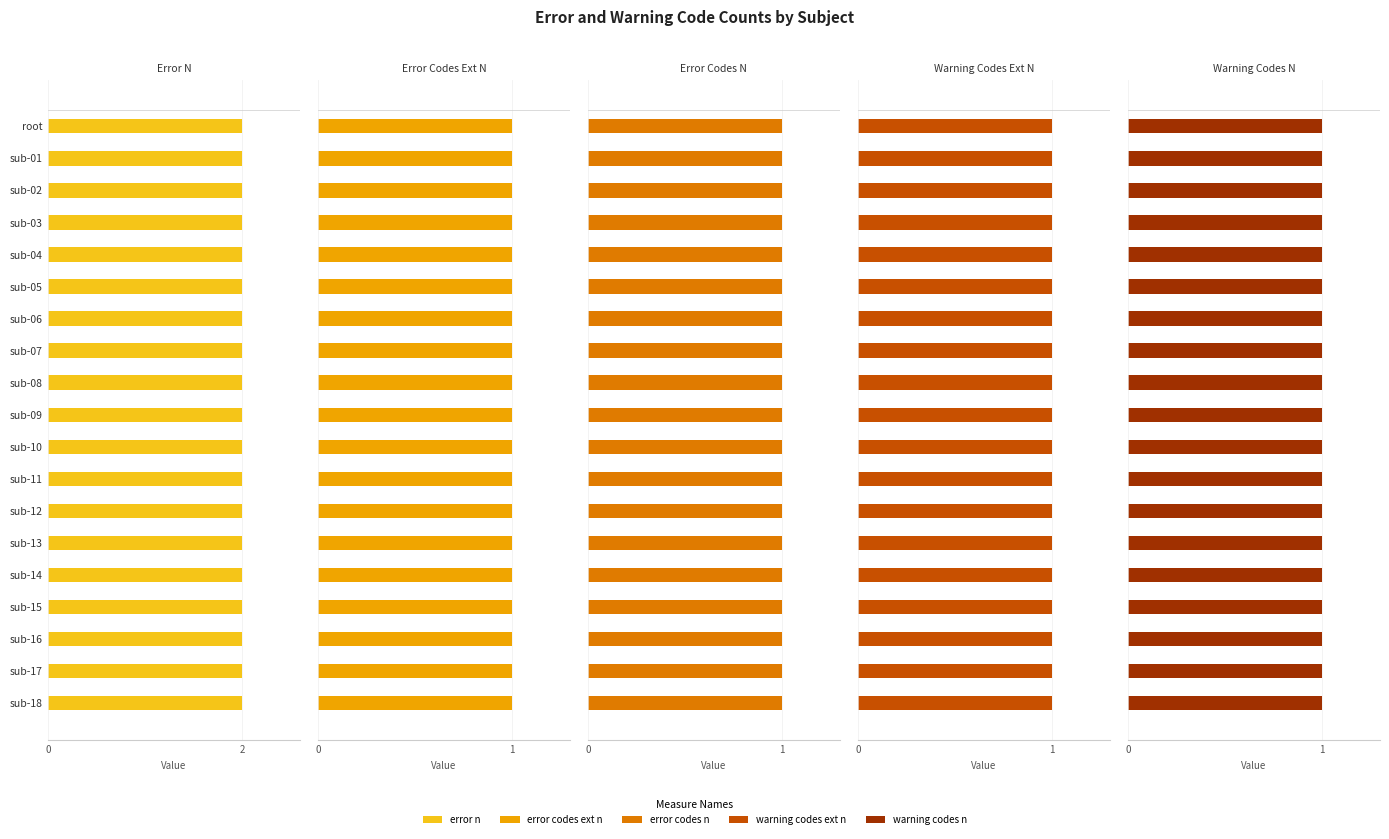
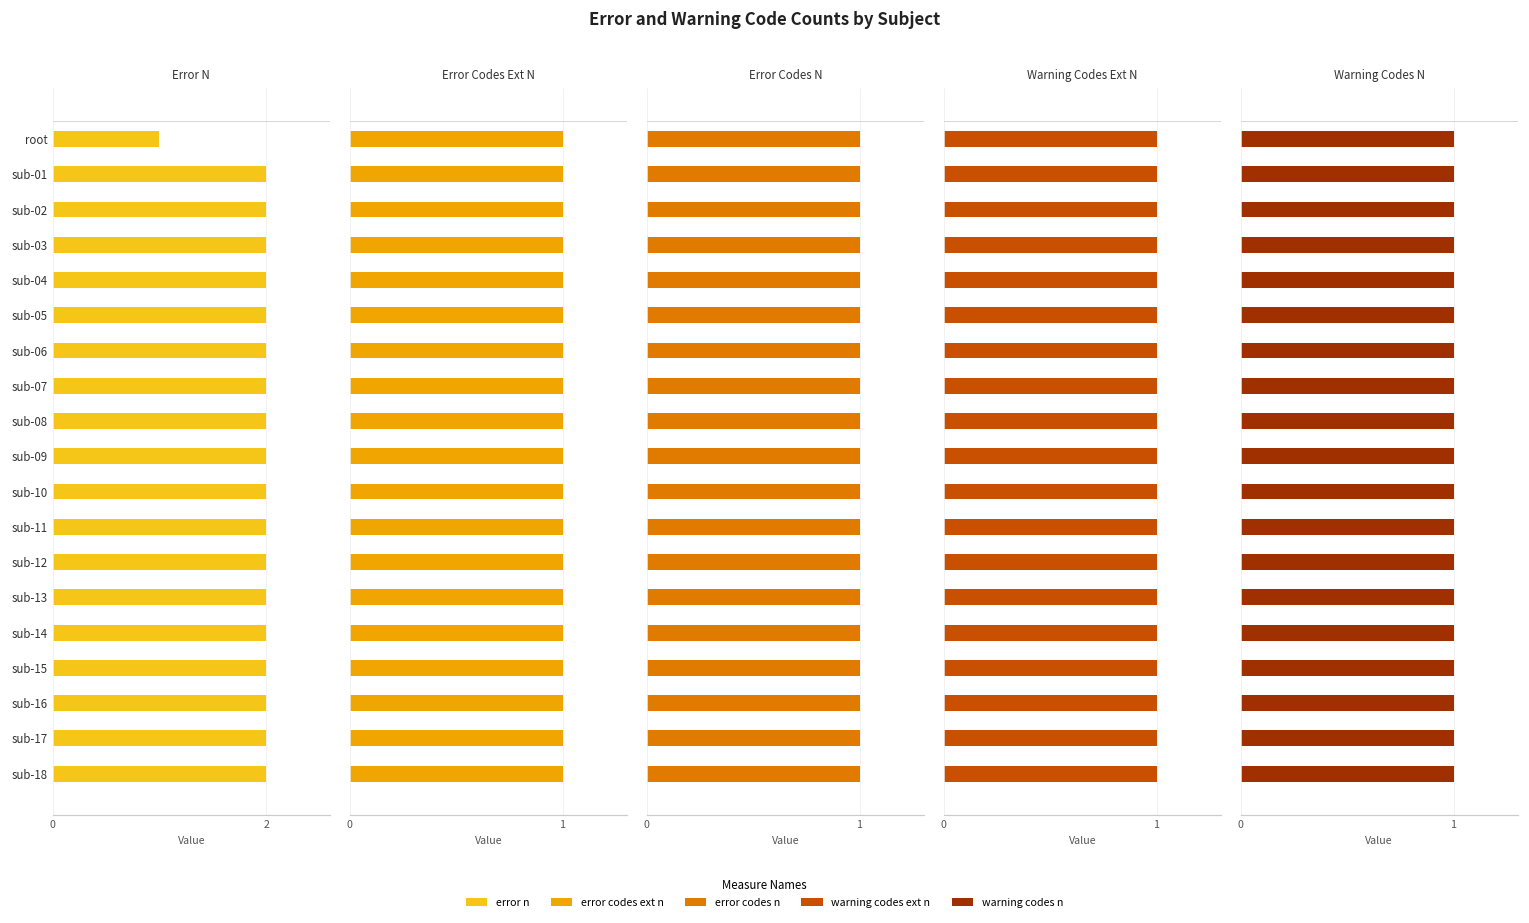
Error N, root: 2 -> 1
